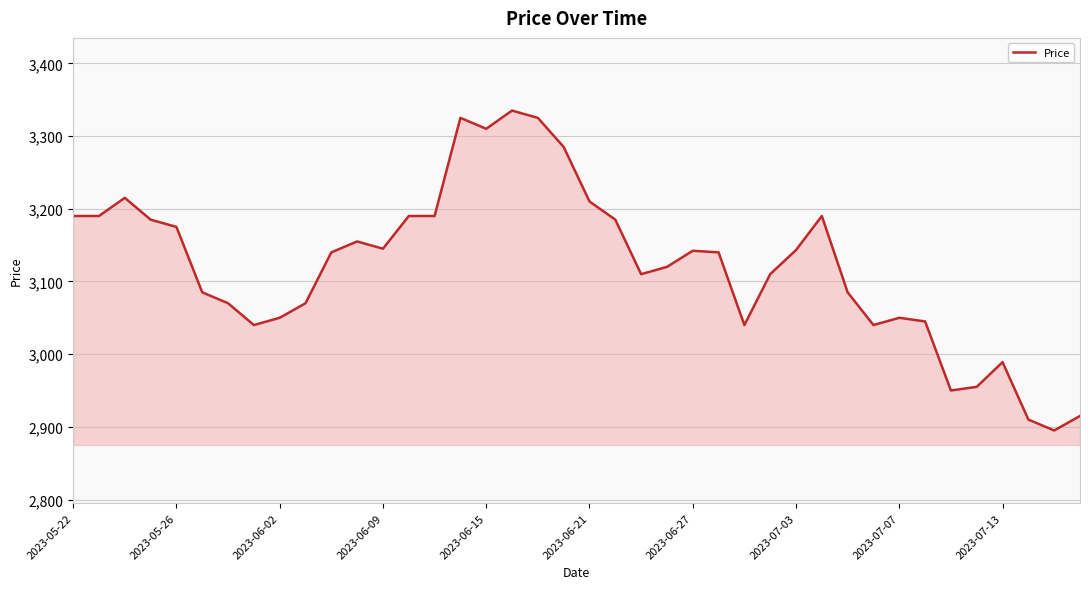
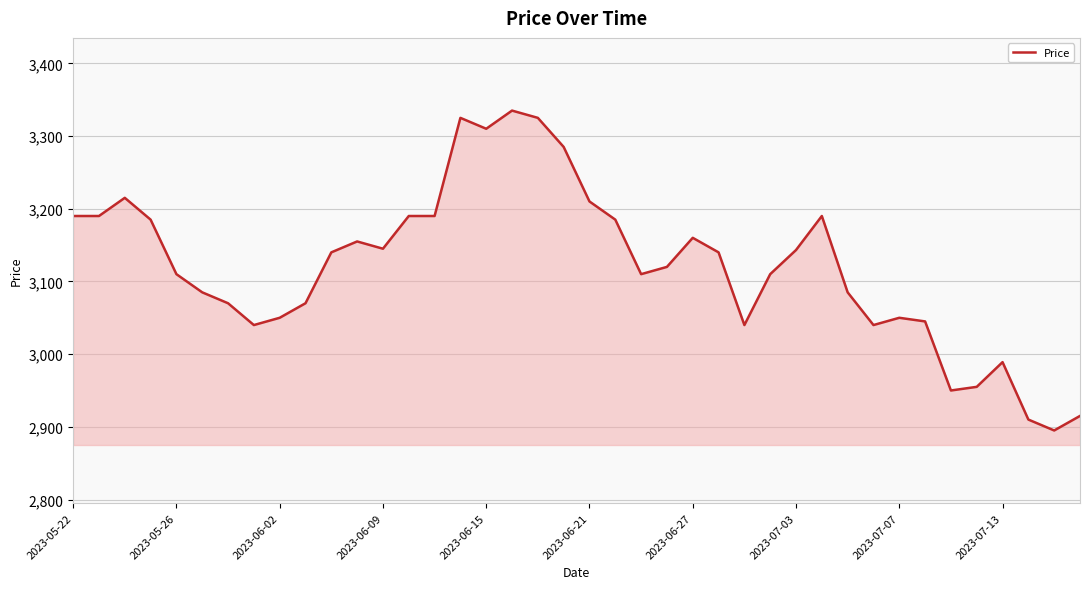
2023-05-26: 3,180 -> 3,110
2023-06-27: 3,140 -> 3,160
